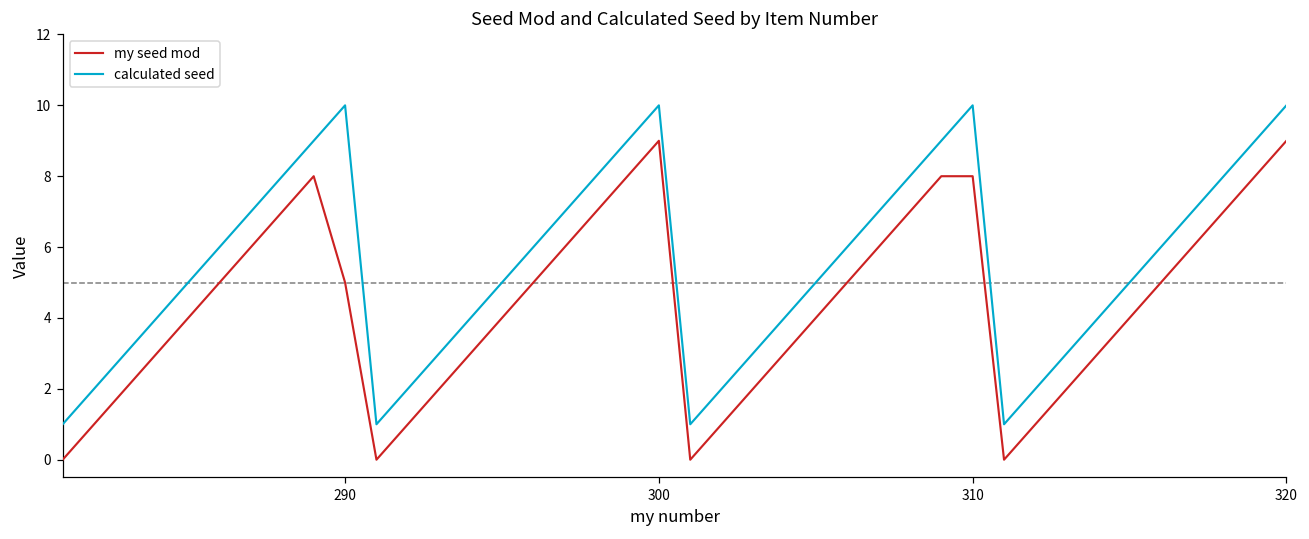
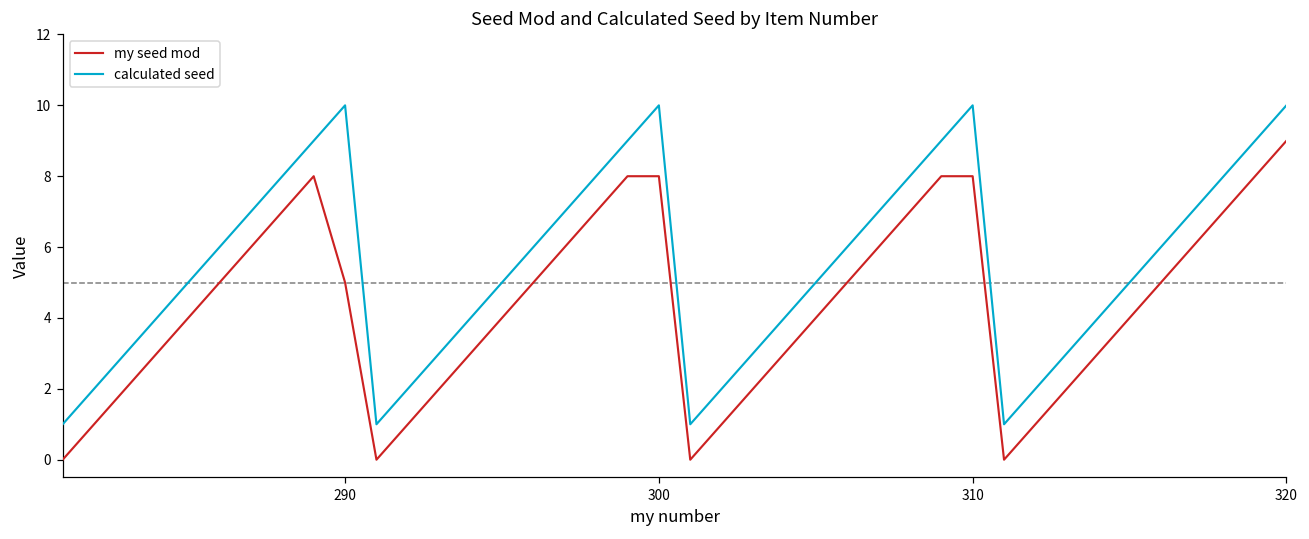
my seed mod, 300: 9 -> 8
